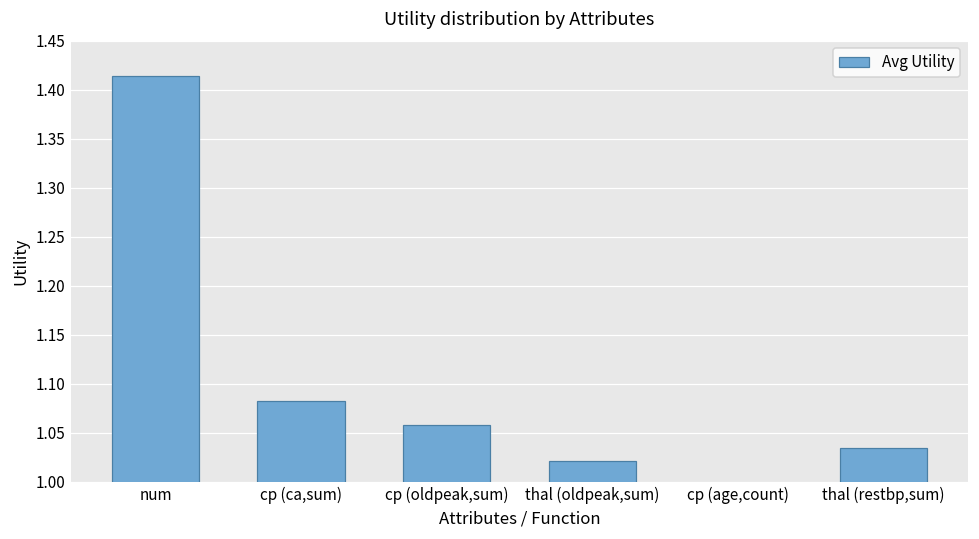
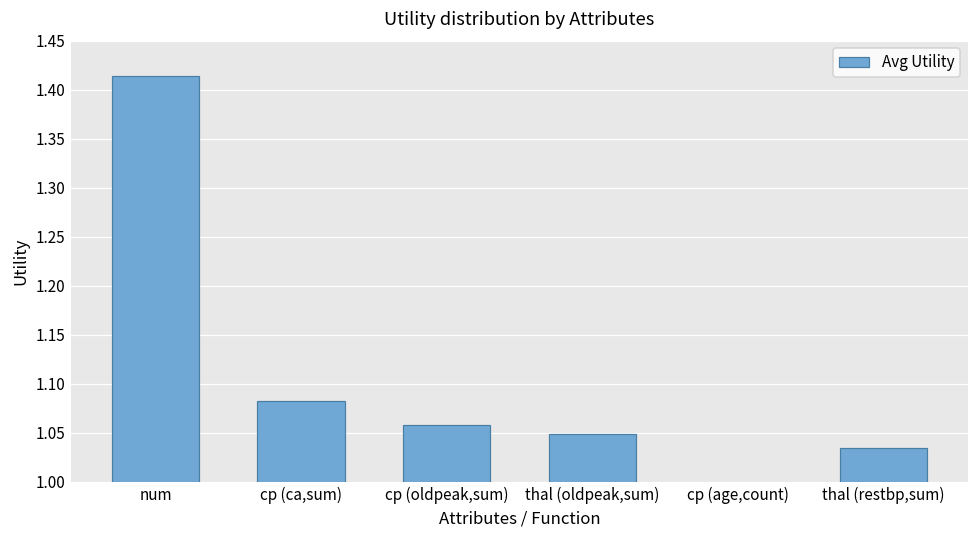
thal (oldpeak,sum): 1.02 -> 1.05
